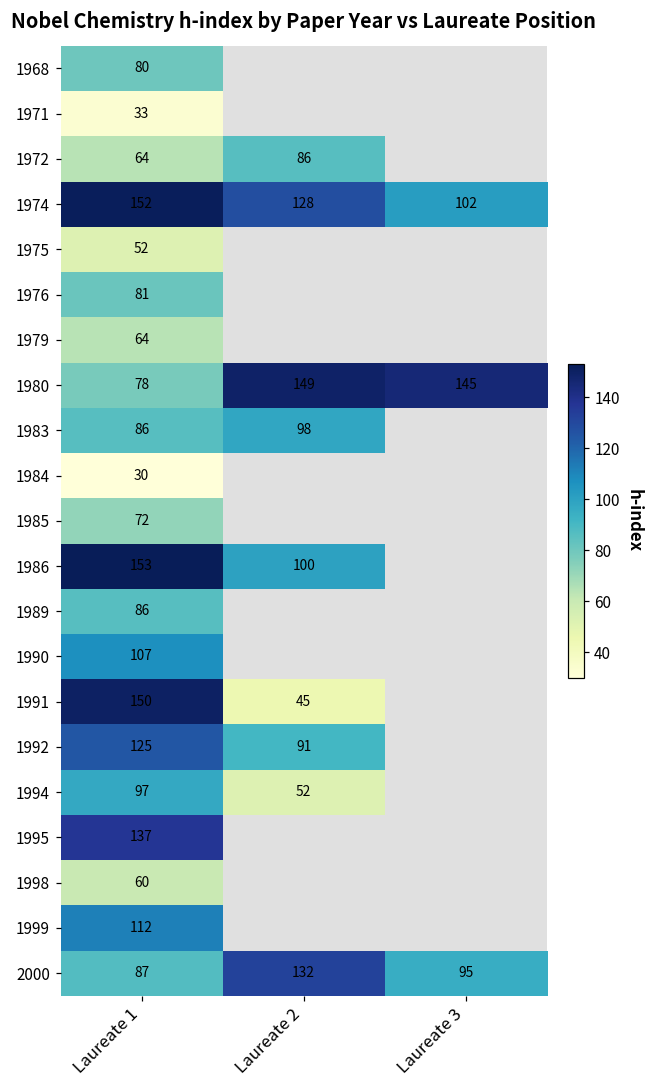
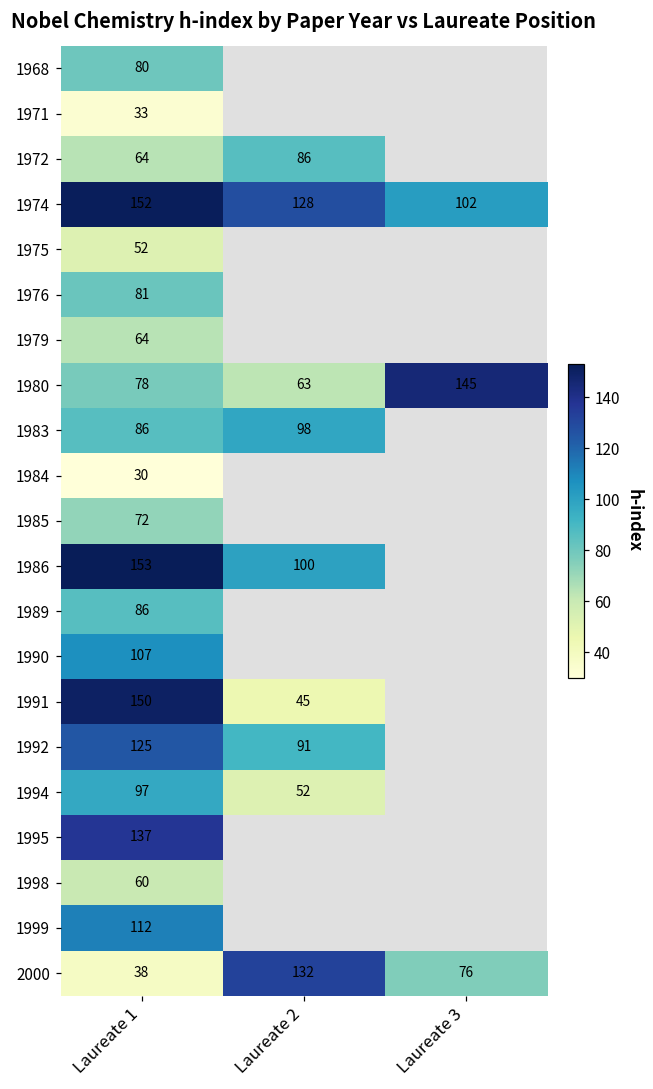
1980, Laureate 2: 149 -> 63
2000, Laureate 1: 87 -> 38
2000, Laureate 3: 95 -> 76
